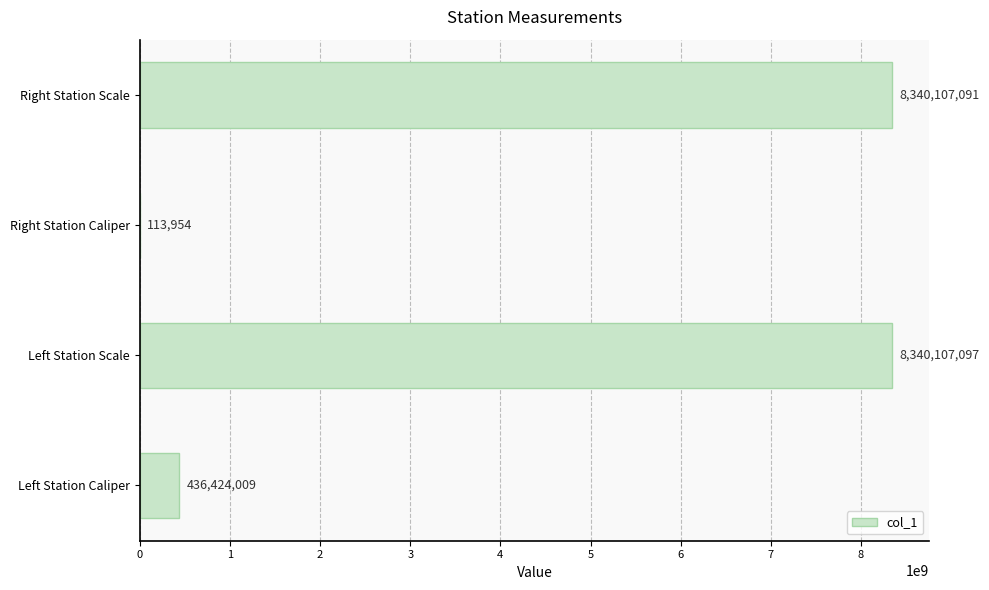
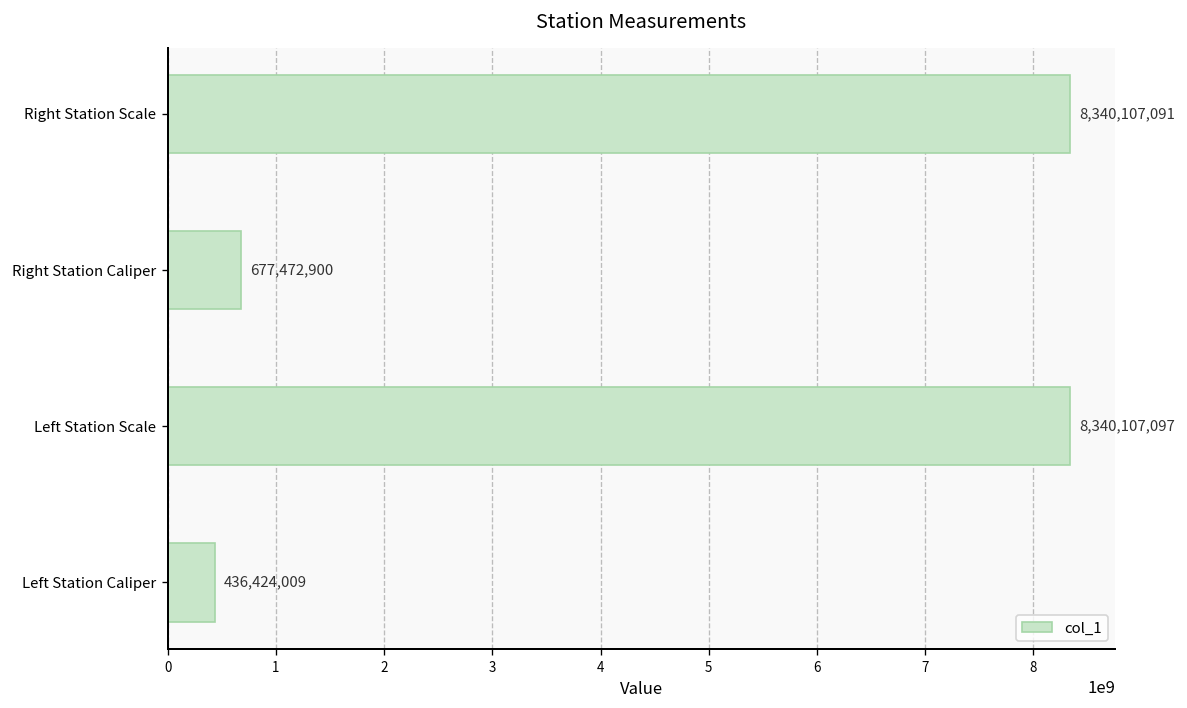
Right Station Caliper: 113,954 -> 677,472,900
